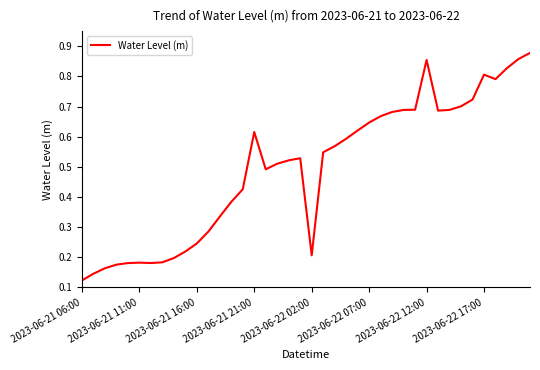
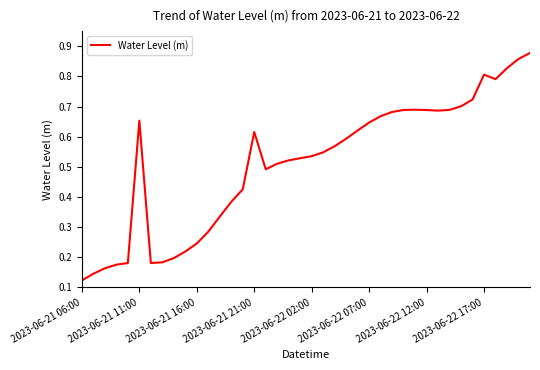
2023-06-21 11:00: 0.18 -> 0.65
2023-06-22 02:00: 0.21 -> 0.54
2023-06-22 12:00: 0.85 -> 0.69
